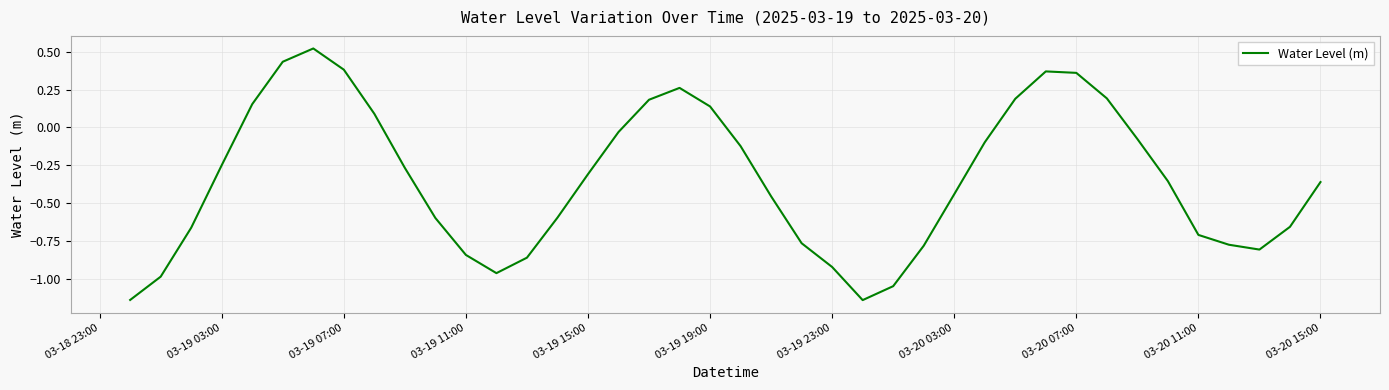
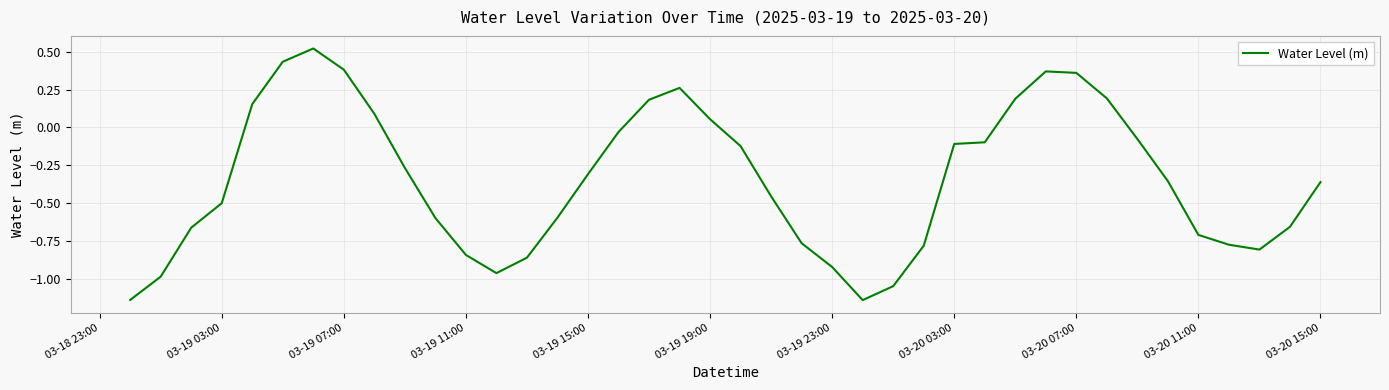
03-19 03:00: -0.25 -> -0.50
03-19 19:00: 0.14 -> 0.05
03-20 03:00: -0.44 -> -0.11
